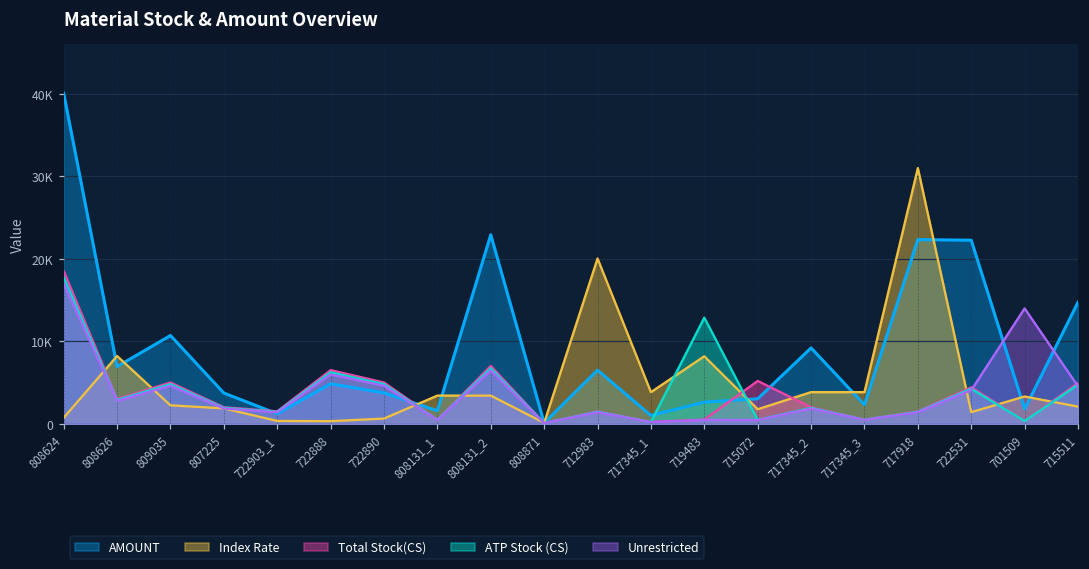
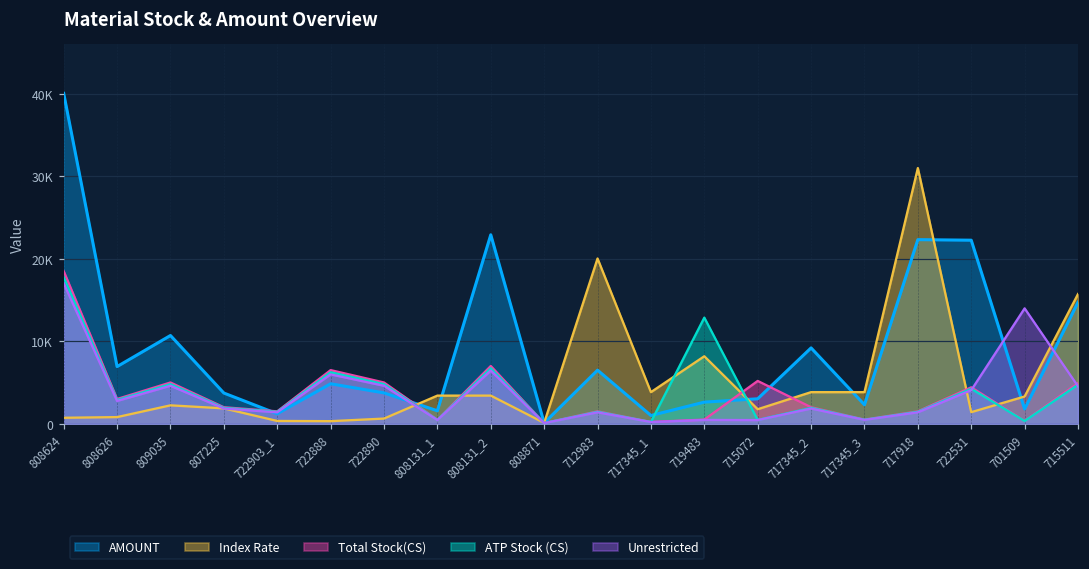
Index Rate, 808626: 8000 -> 1000
Index Rate, 715511: 2000 -> 16000
